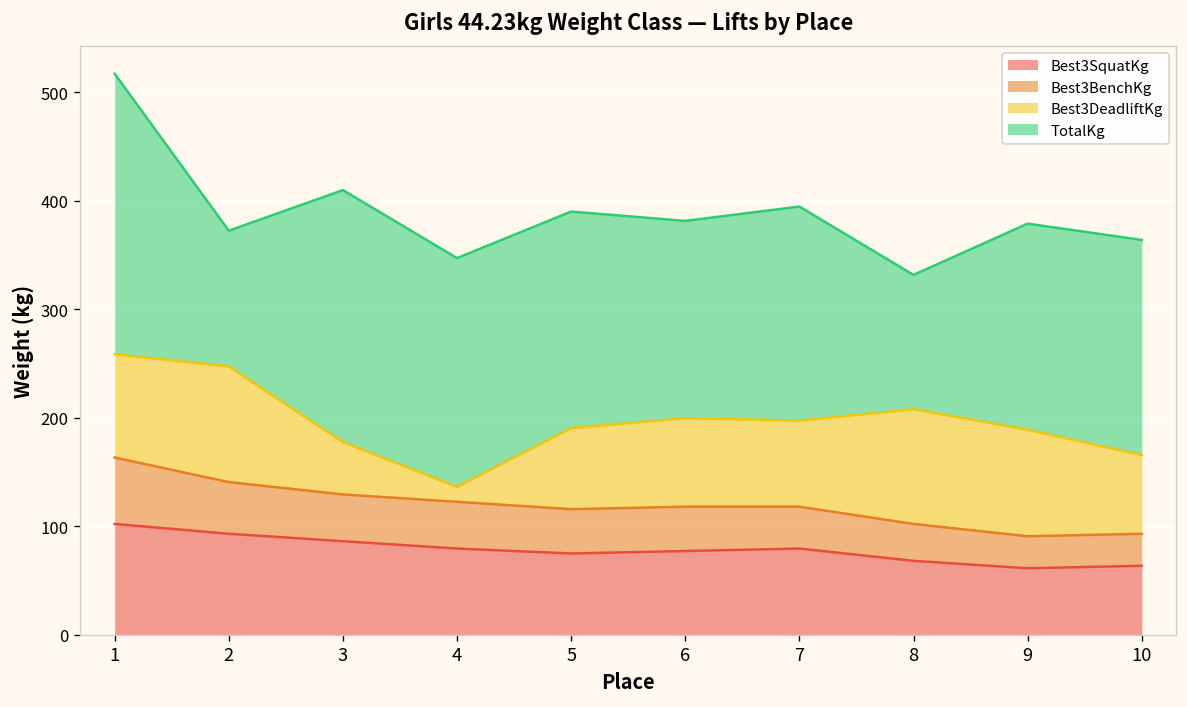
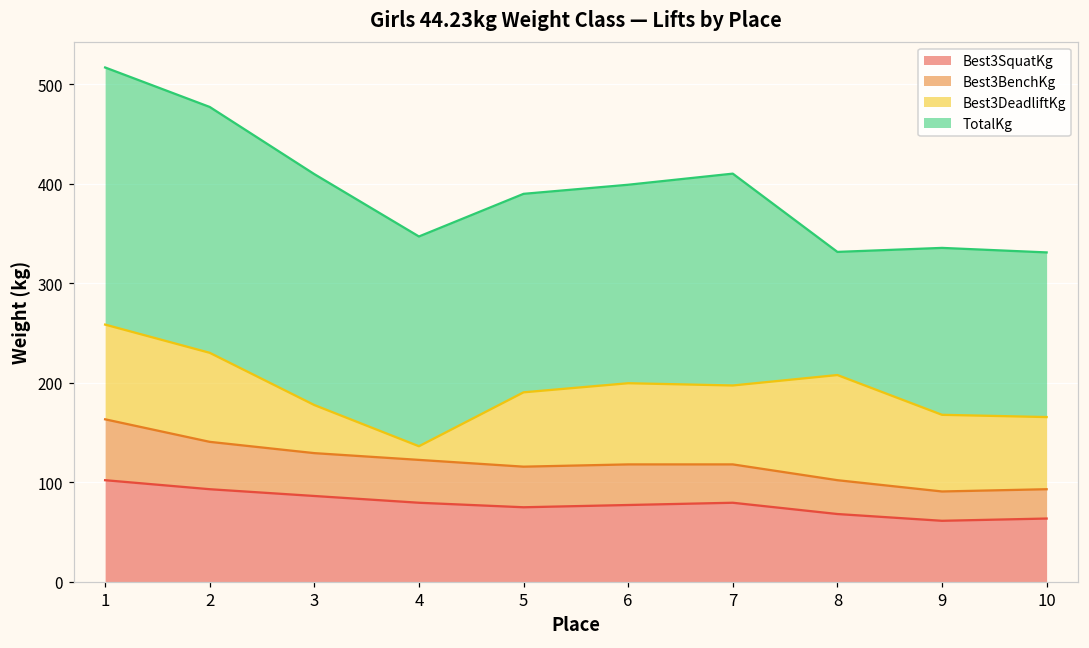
Best3DeadliftKg, 2: 110 -> 90
TotalKg, 2: 130 -> 250
TotalKg, 6: 180 -> 200
TotalKg, 7: 200 -> 210
Best3DeadliftKg, 9: 100 -> 80
TotalKg, 9: 190 -> 170
TotalKg, 10: 200 -> 170
